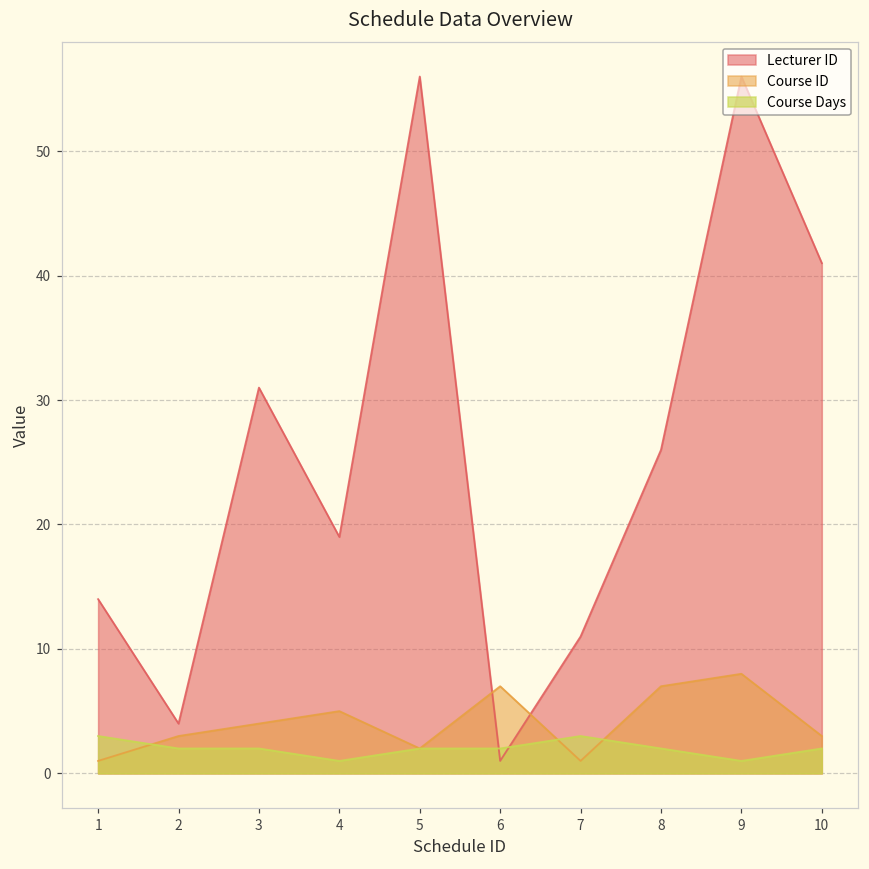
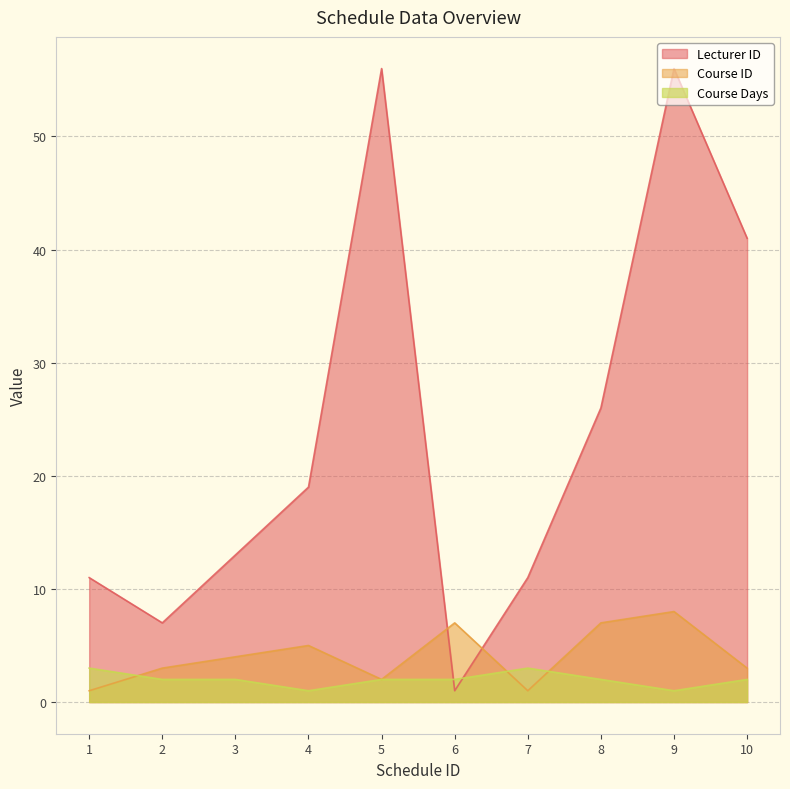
Lecturer ID, 1: 14 -> 11
Lecturer ID, 2: 4 -> 7
Lecturer ID, 3: 31 -> 13
